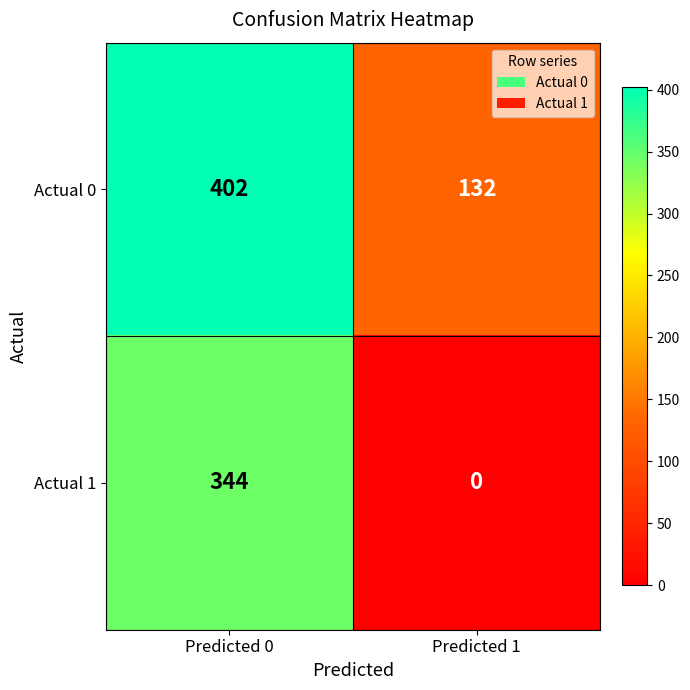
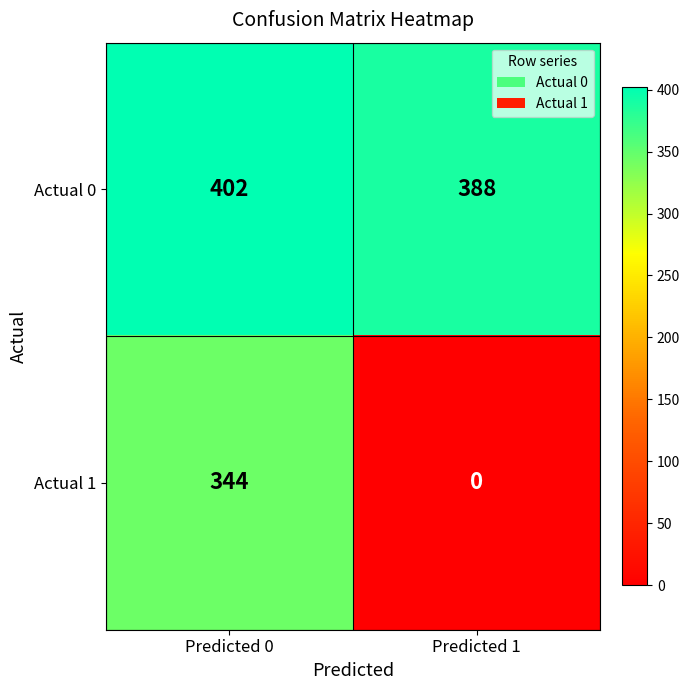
Actual 0, Predicted 1: 132 -> 388
